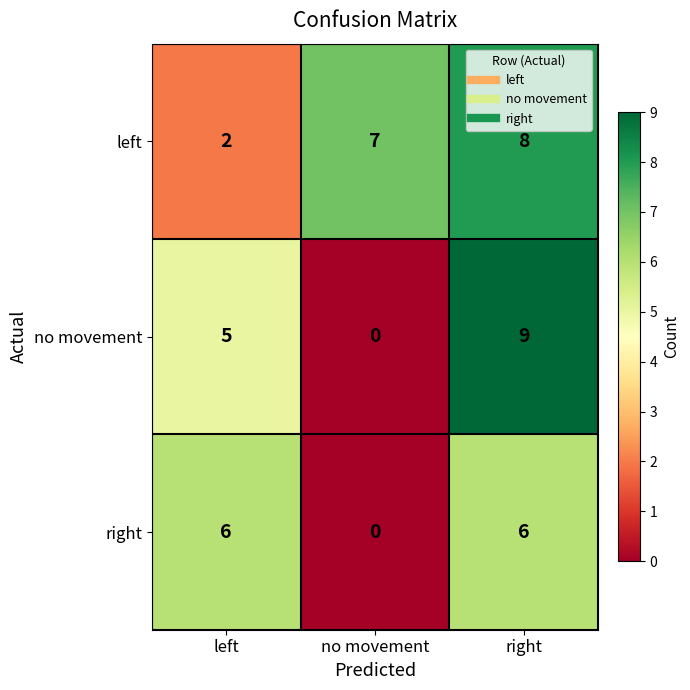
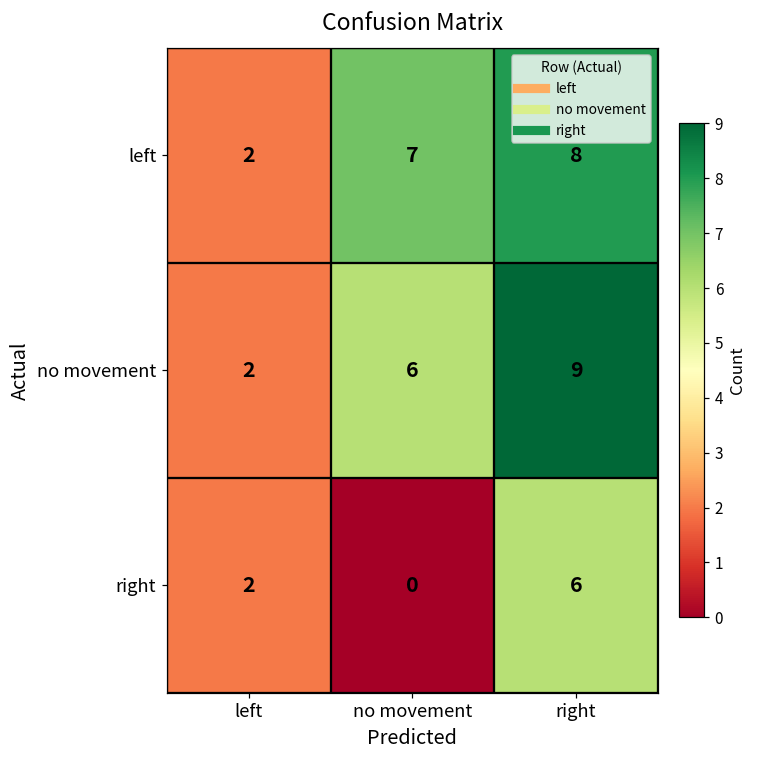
no movement, left: 5 -> 2
no movement, no movement: 0 -> 6
right, left: 6 -> 2
